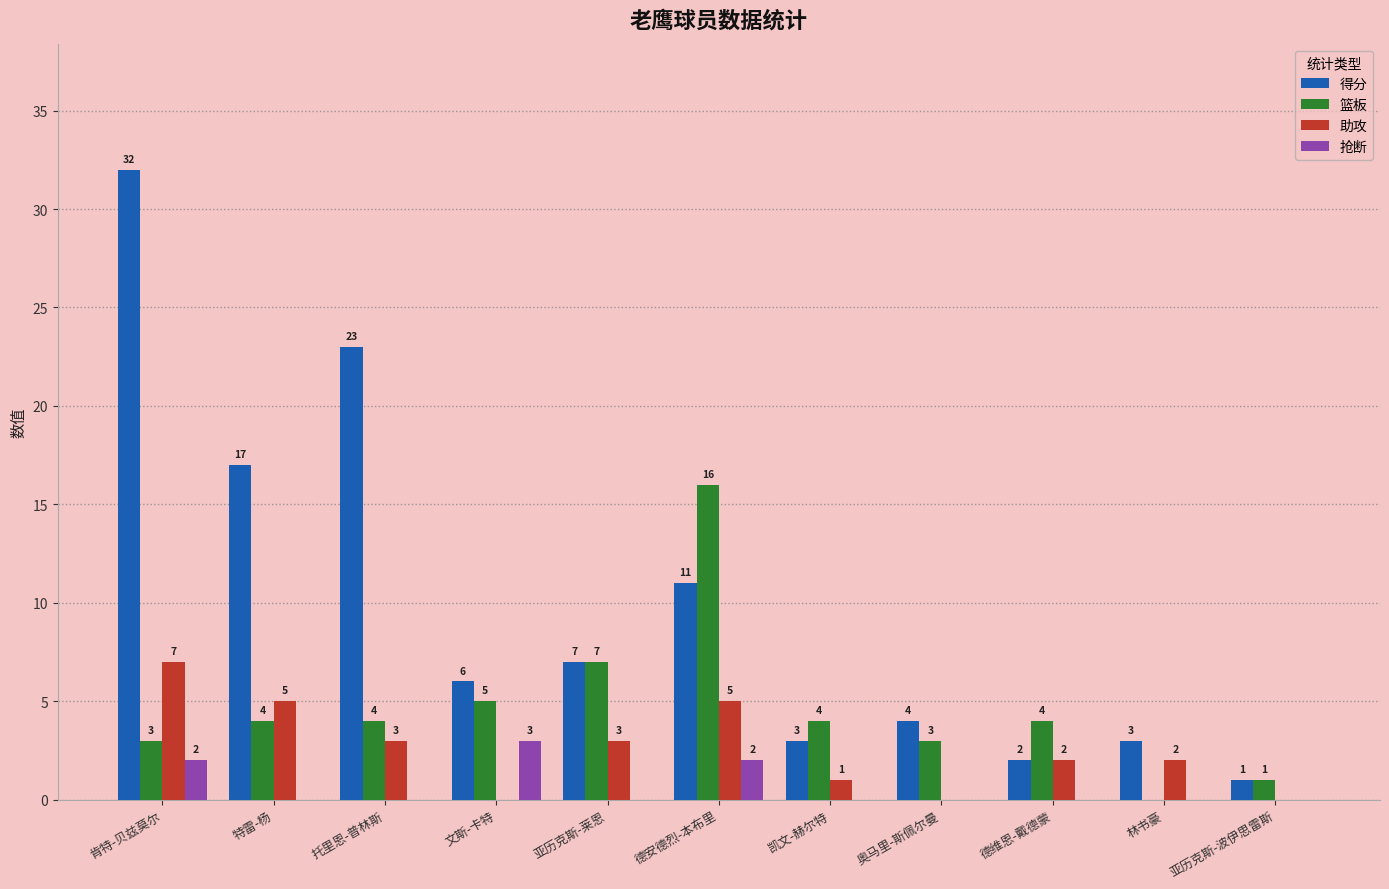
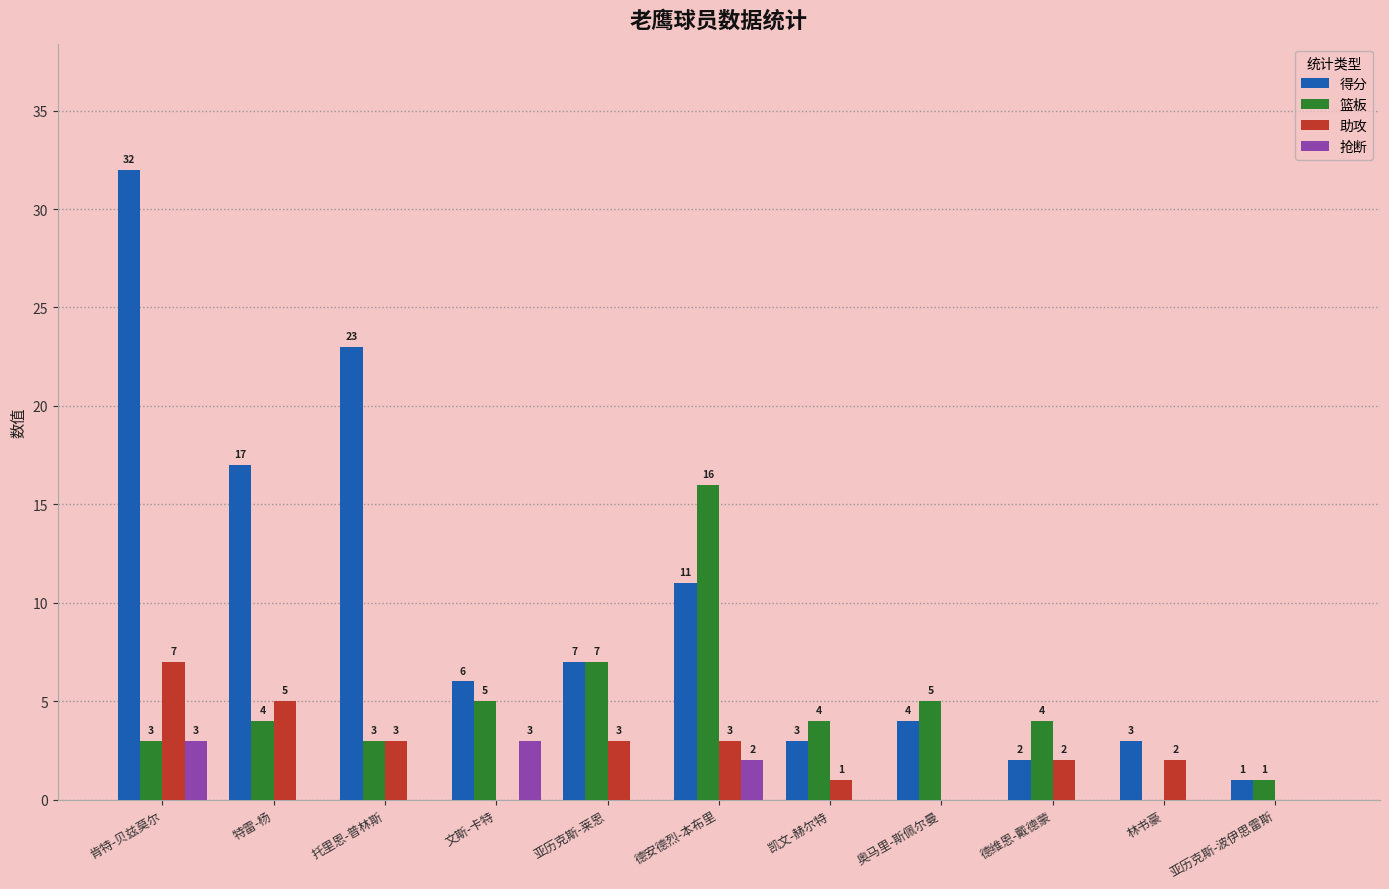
抢断, 肯特-贝兹莫尔: 2 -> 3
篮板, 托里恩-普林斯: 4 -> 3
助攻, 德安德烈-本布里: 5 -> 3
篮板, 奥马里-斯佩尔曼: 3 -> 5
